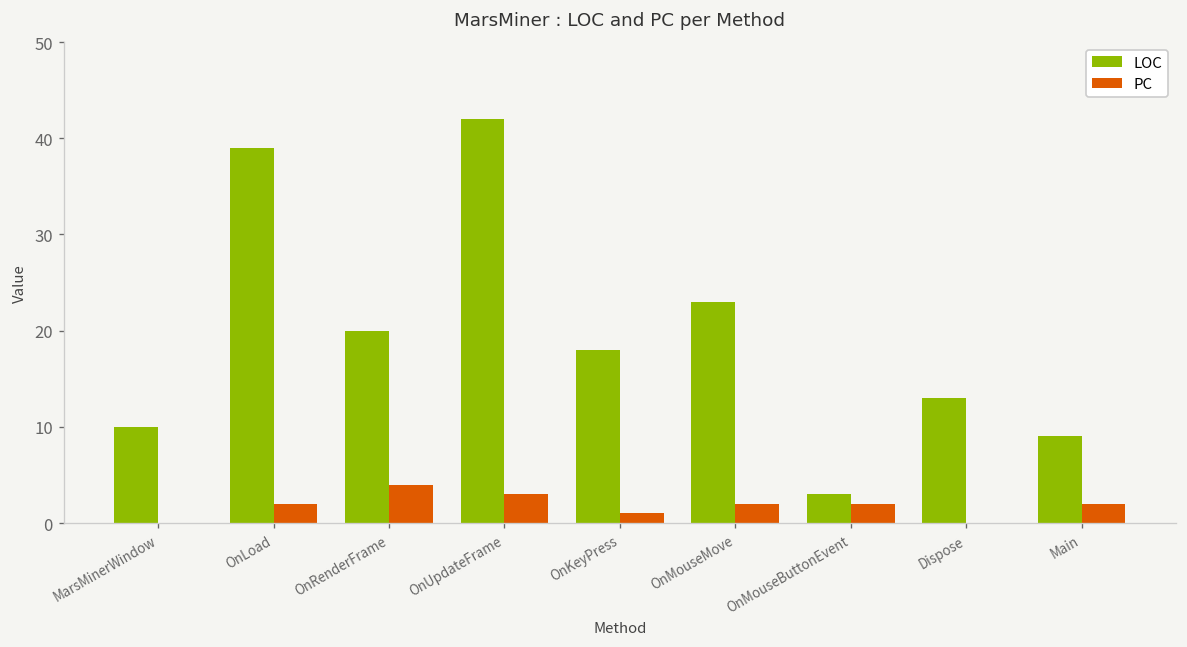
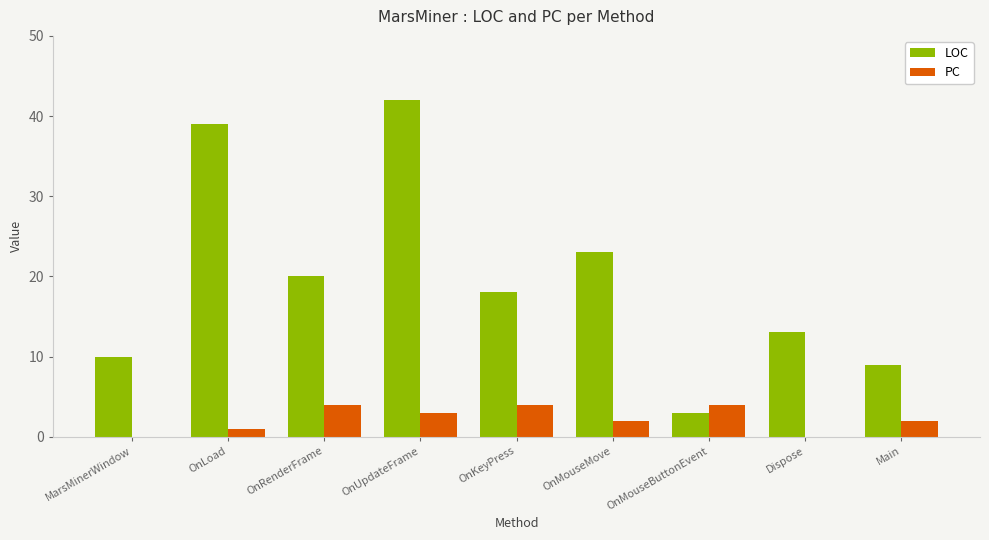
PC, OnLoad: 2 -> 1
PC, OnKeyPress: 1 -> 4
PC, OnMouseButtonEvent: 2 -> 4
